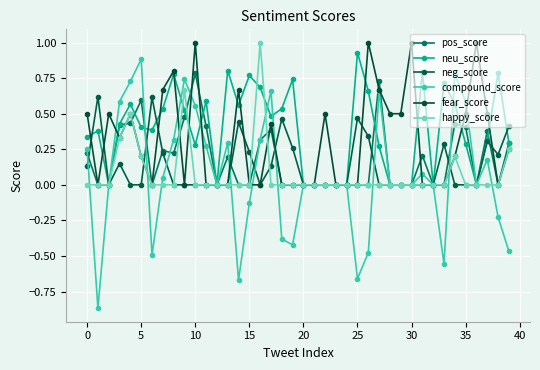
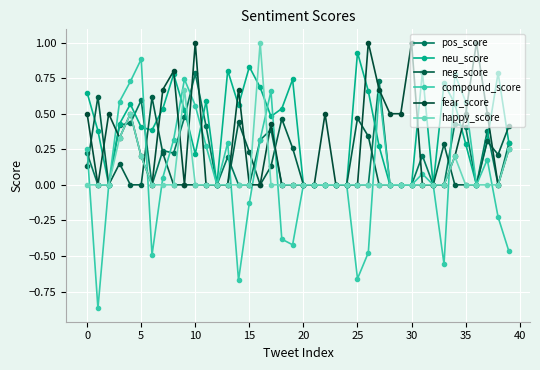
neu_score, 0: 0.34 -> 0.65
neu_score, 10: 0.28 -> 0.22
neu_score, 15: 0.77 -> 0.83
